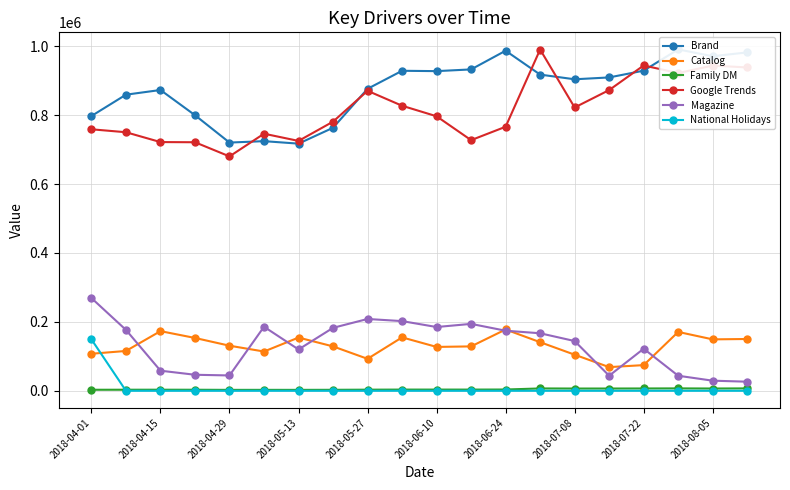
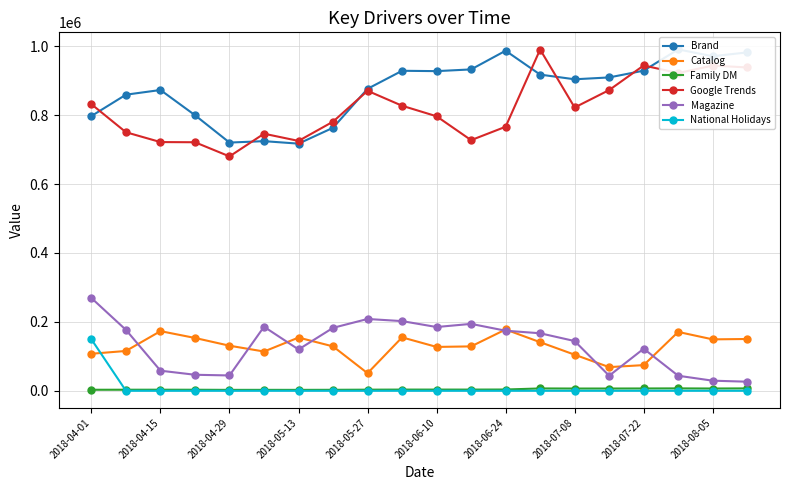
Google Trends, 2018-04-01: 760000 -> 830000
Catalog, 2018-05-27: 90000 -> 50000
